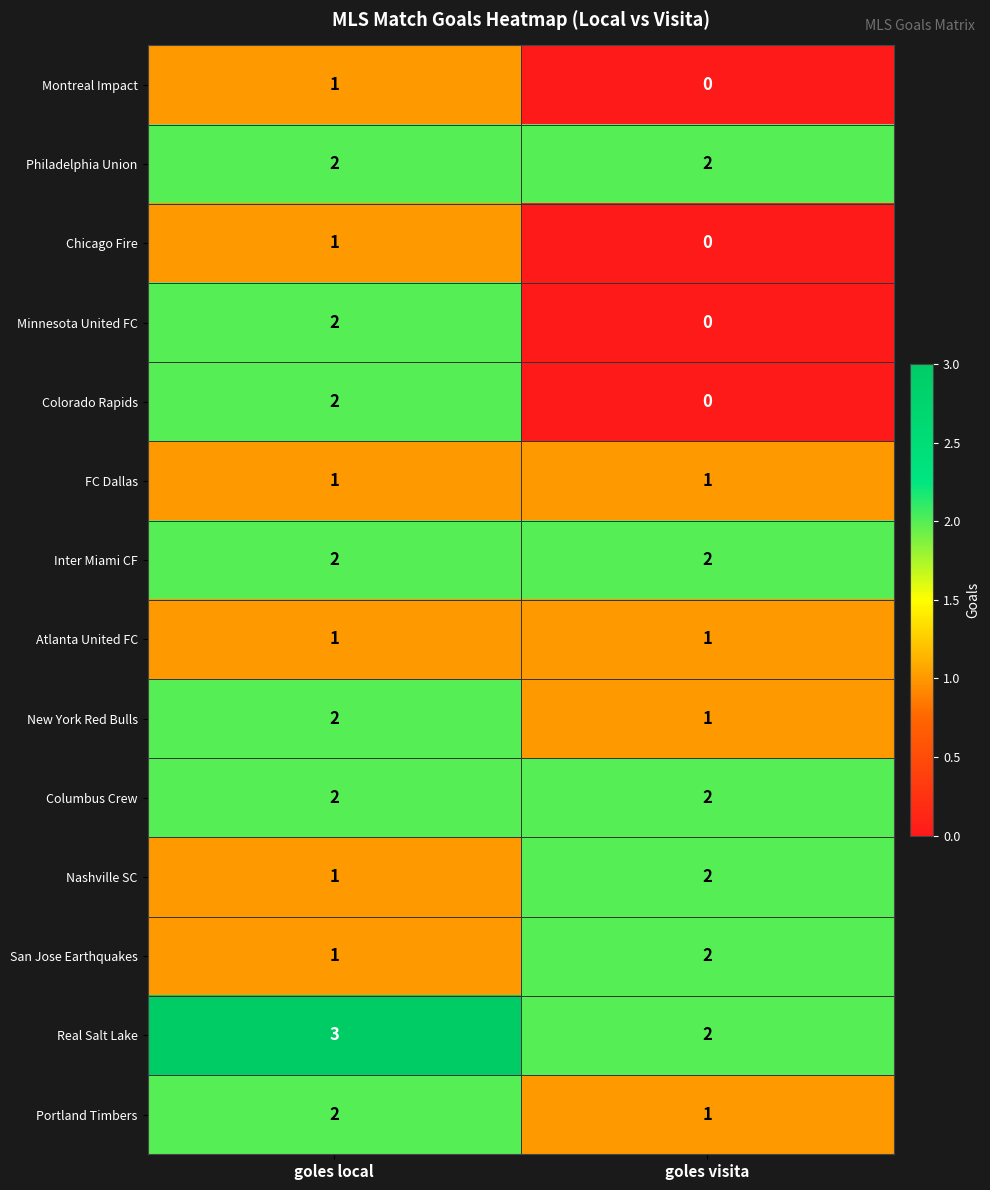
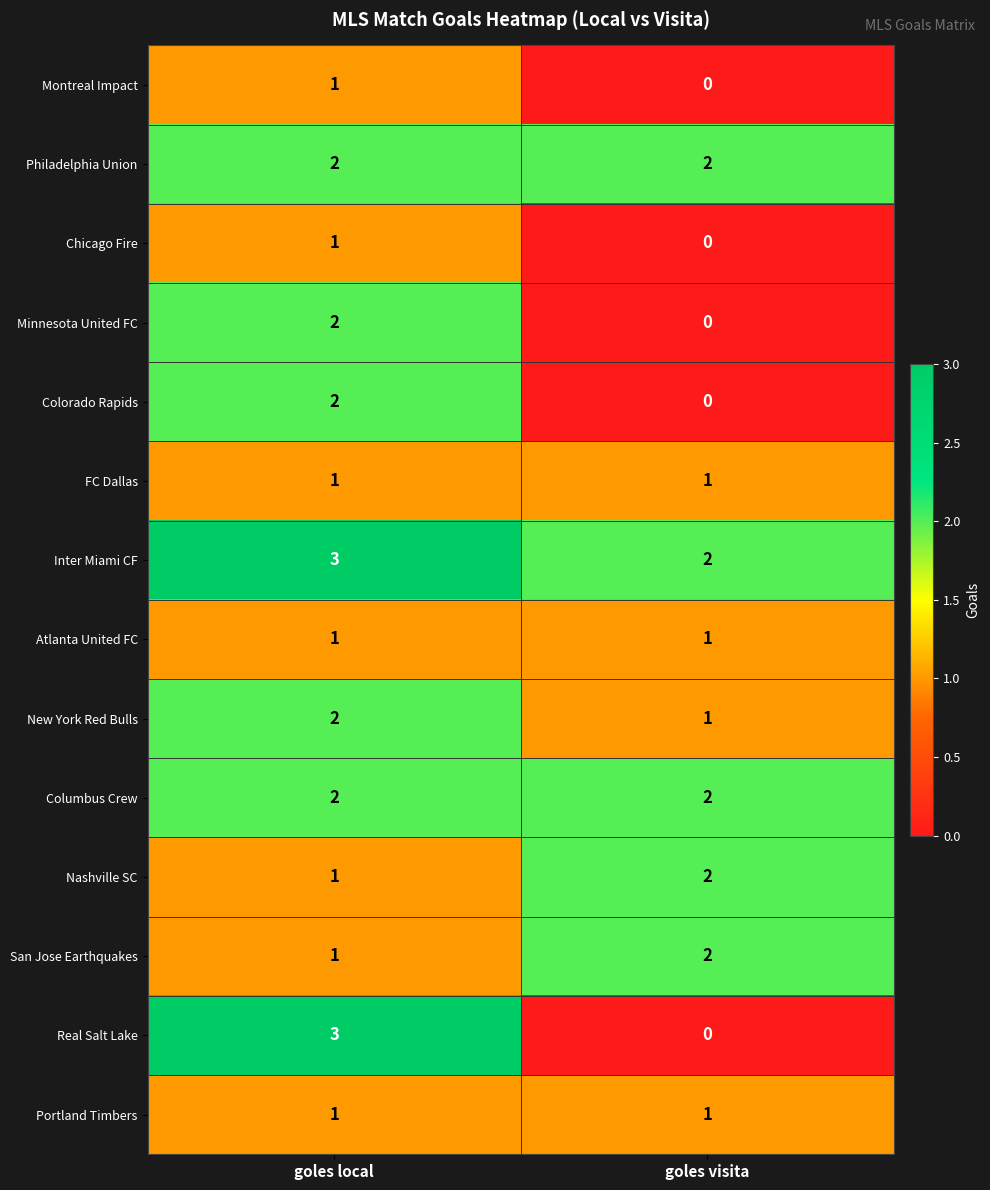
Inter Miami CF, goles local: 2 -> 3
Real Salt Lake, goles visita: 2 -> 0
Portland Timbers, goles local: 2 -> 1
